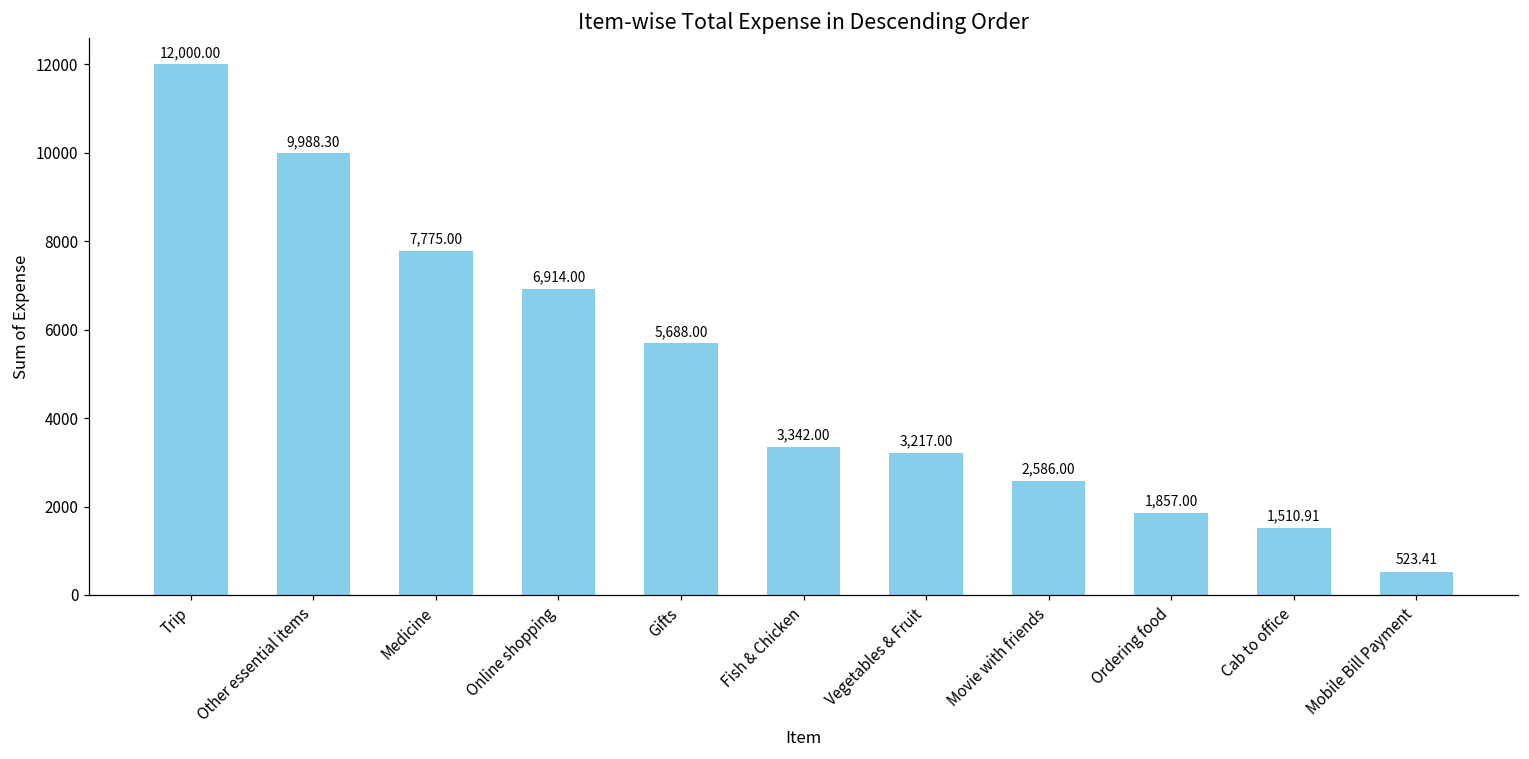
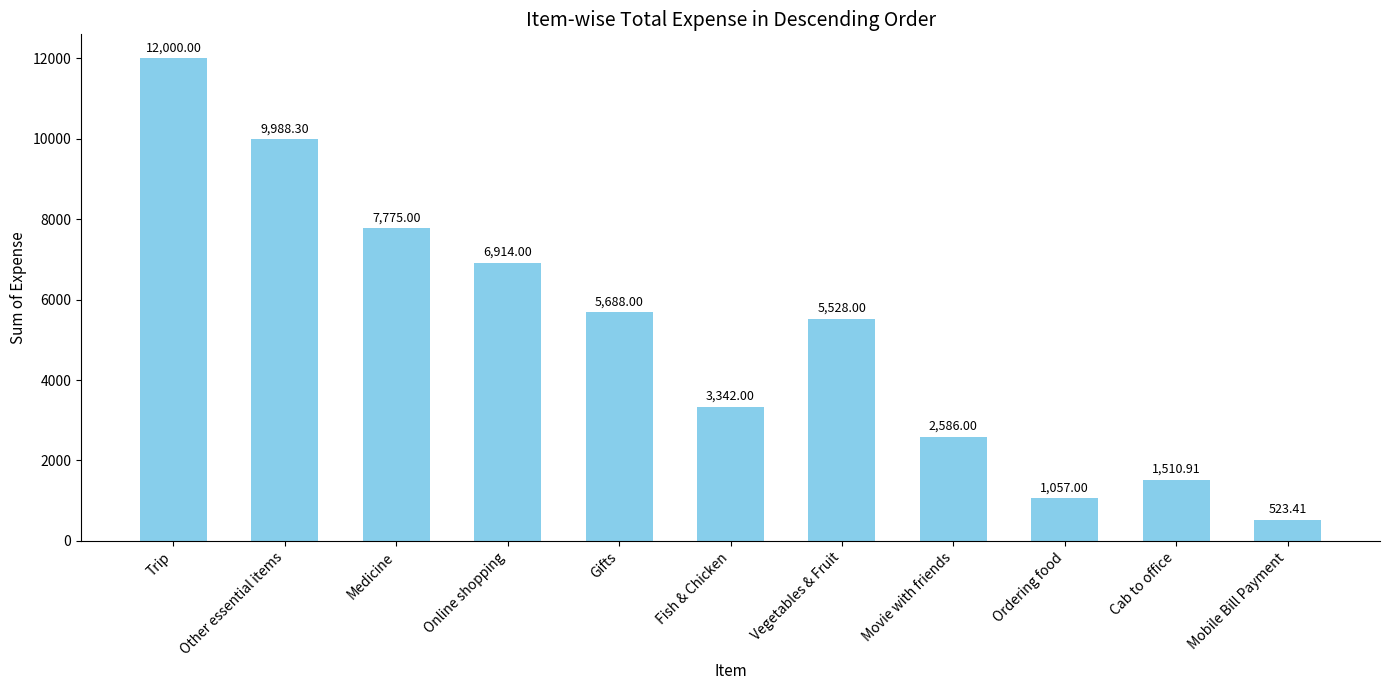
Vegetables & Fruit: 3,217.00 -> 5,528.00
Ordering food: 1,857.00 -> 1,057.00
